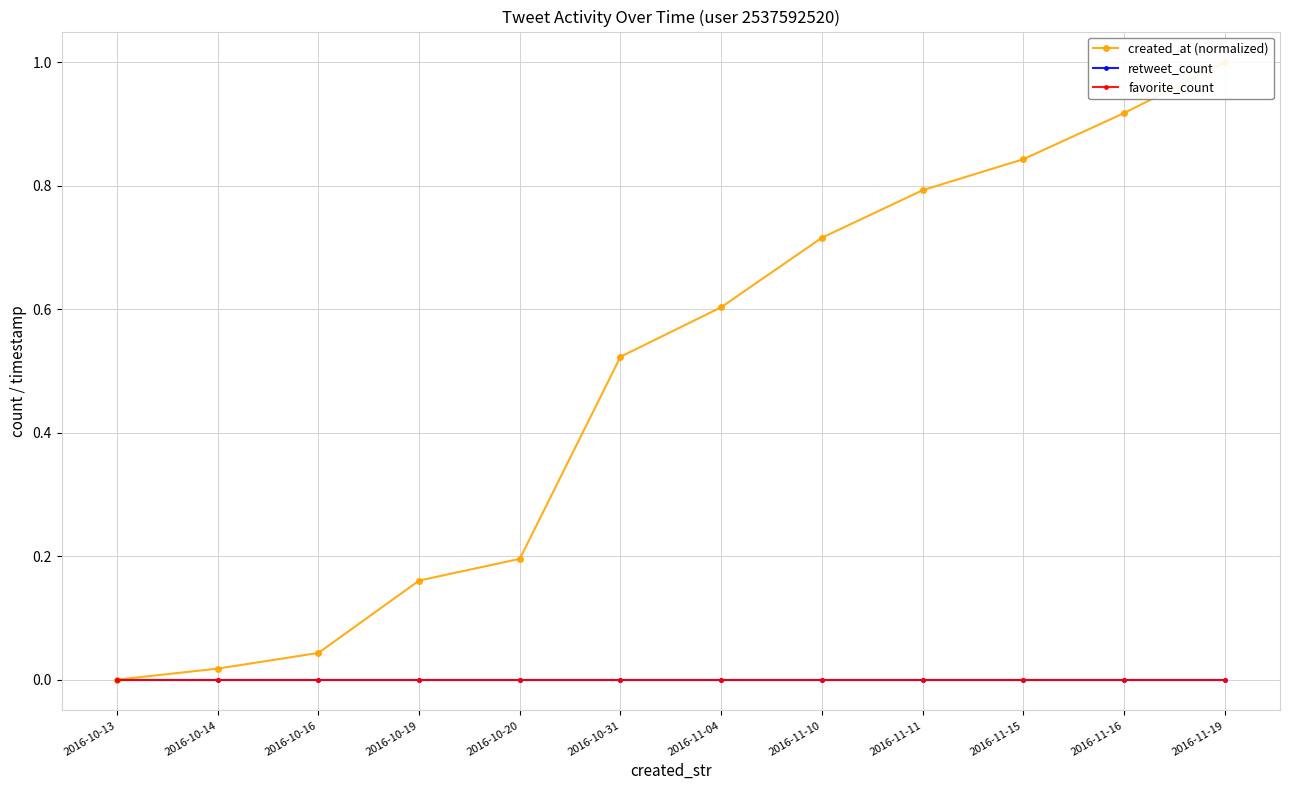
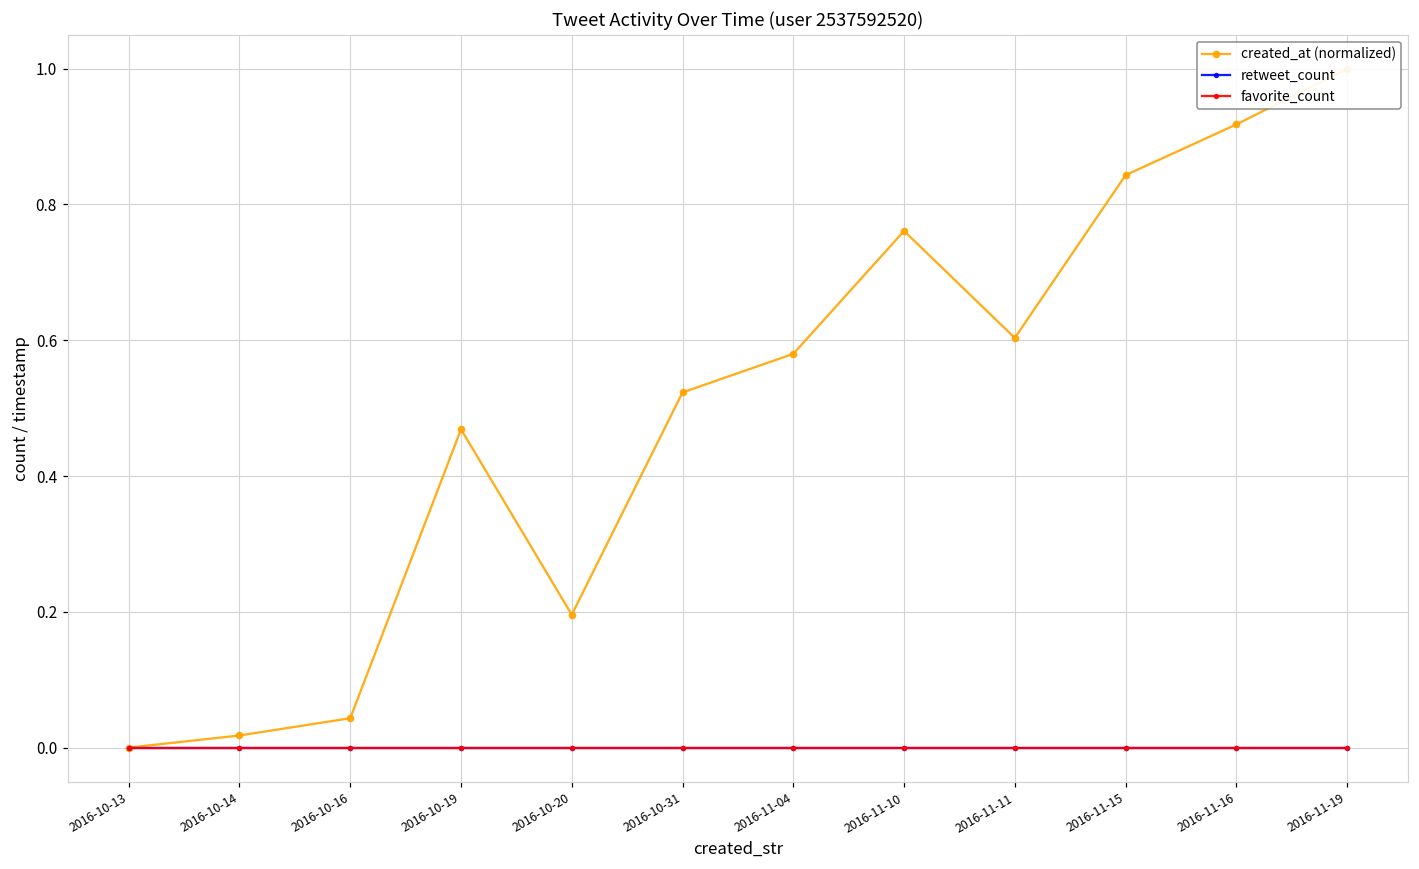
created_at (normalized), 2016-10-19: 0.16 -> 0.47
created_at (normalized), 2016-11-04: 0.60 -> 0.58
created_at (normalized), 2016-11-10: 0.72 -> 0.76
created_at (normalized), 2016-11-11: 0.79 -> 0.60
